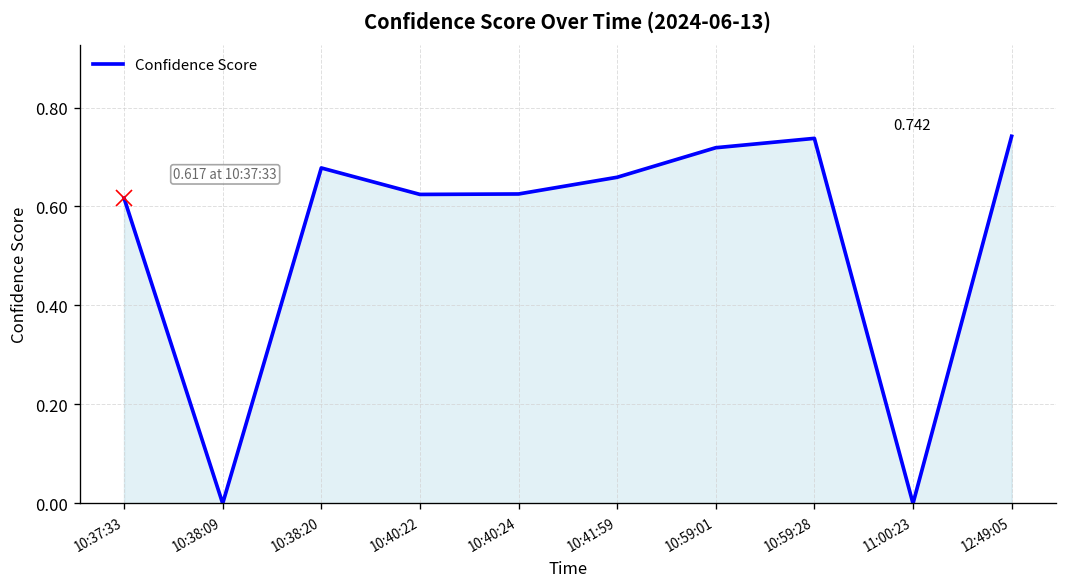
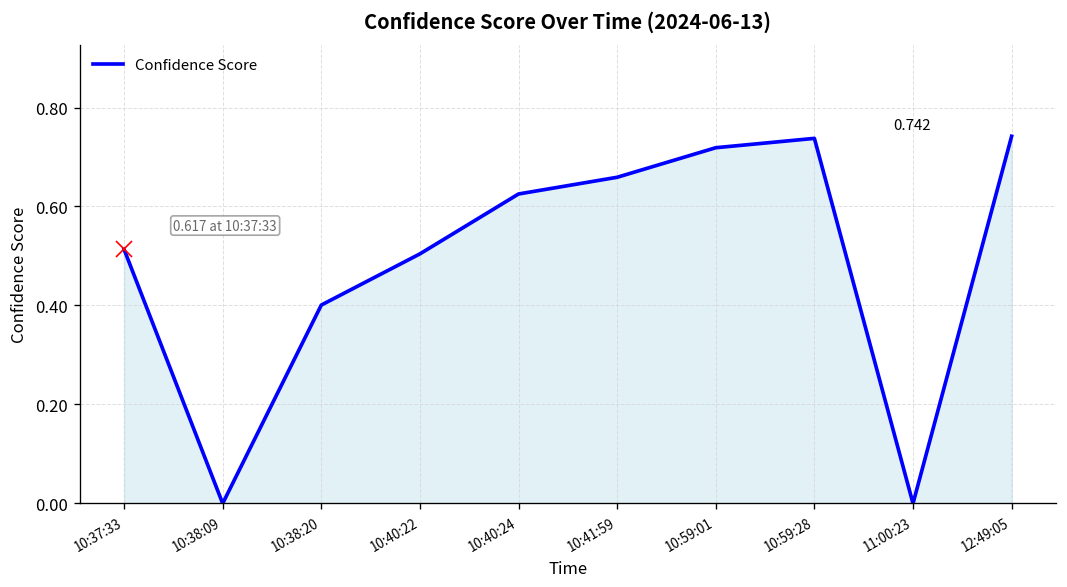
Confidence Score, 10:37:33: 0.62 -> 0.51
Confidence Score, 10:38:20: 0.68 -> 0.40
Confidence Score, 10:40:22: 0.62 -> 0.50
